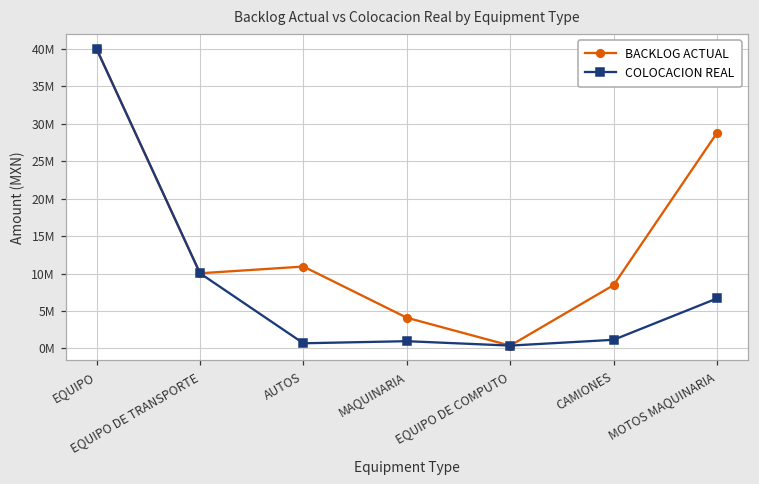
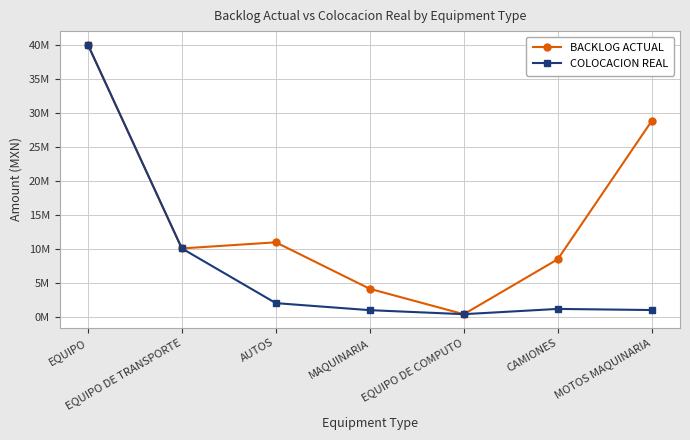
COLOCACION REAL, AUTOS: 1000000 -> 2000000
COLOCACION REAL, MOTOS MAQUINARIA: 7000000 -> 1000000
